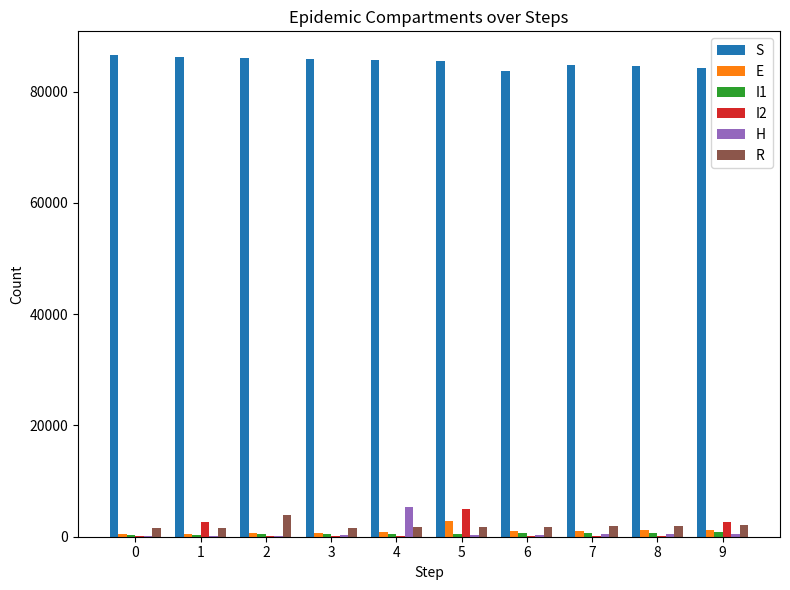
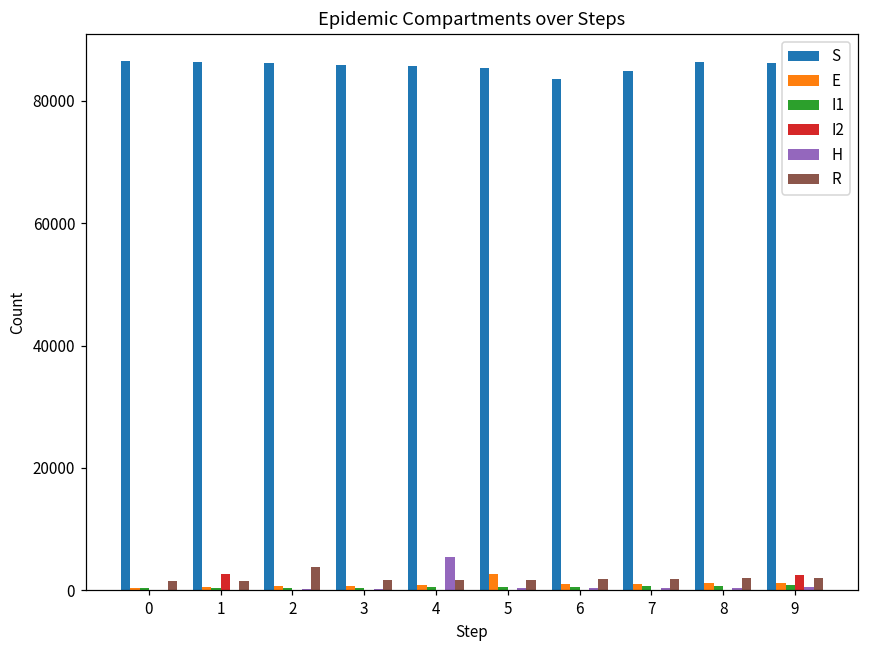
I2, 5: 5000 -> 0
S, 8: 85000 -> 86000
S, 9: 84000 -> 86000
